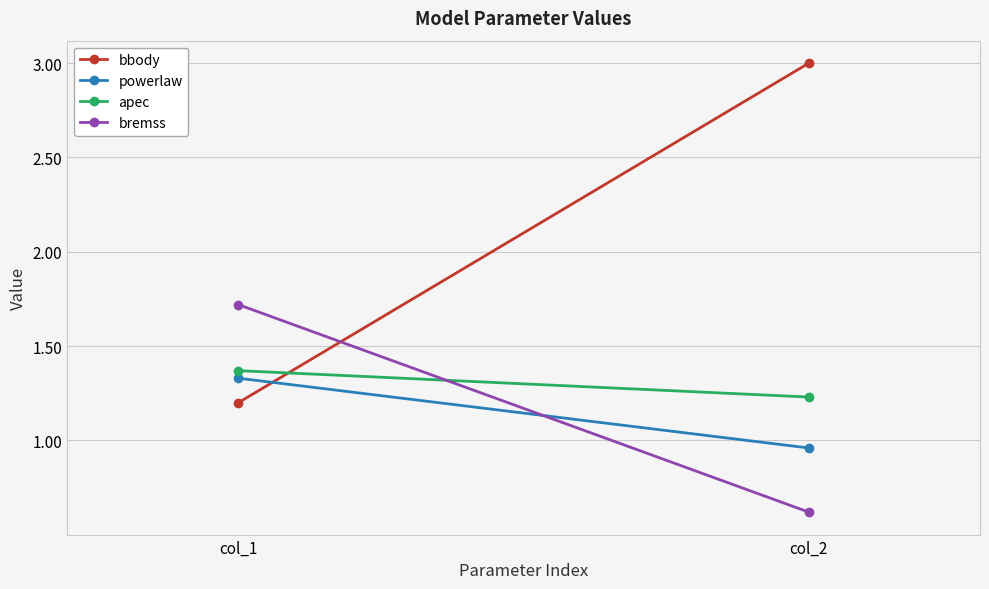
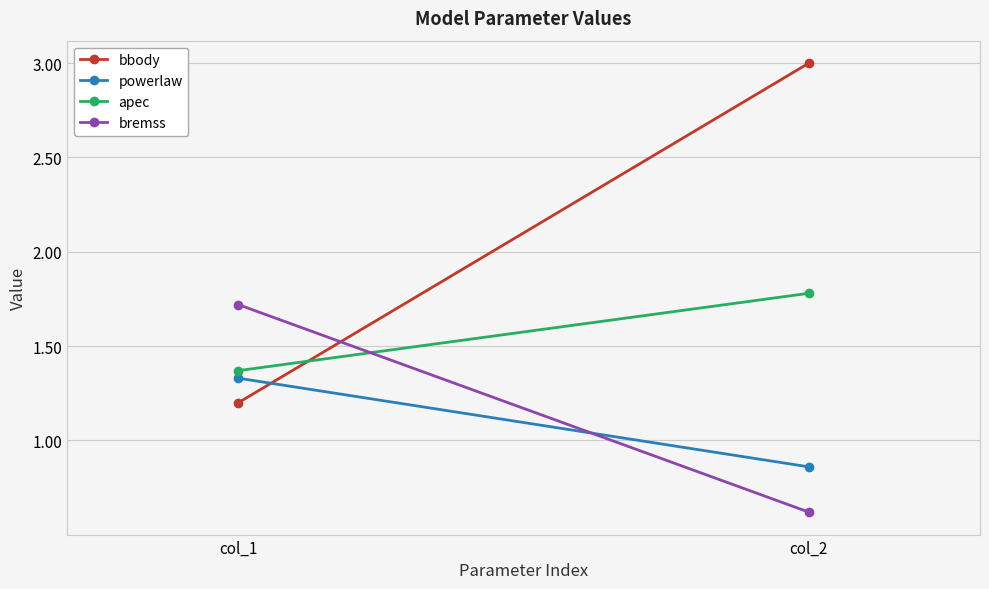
powerlaw, col_2: 0.96 -> 0.86
apec, col_2: 1.23 -> 1.78
